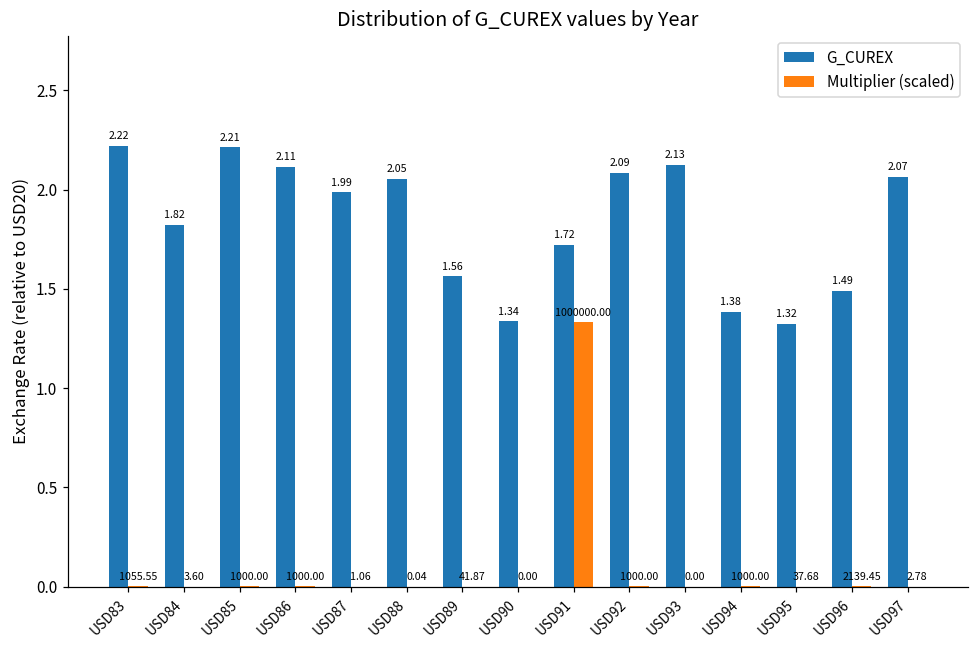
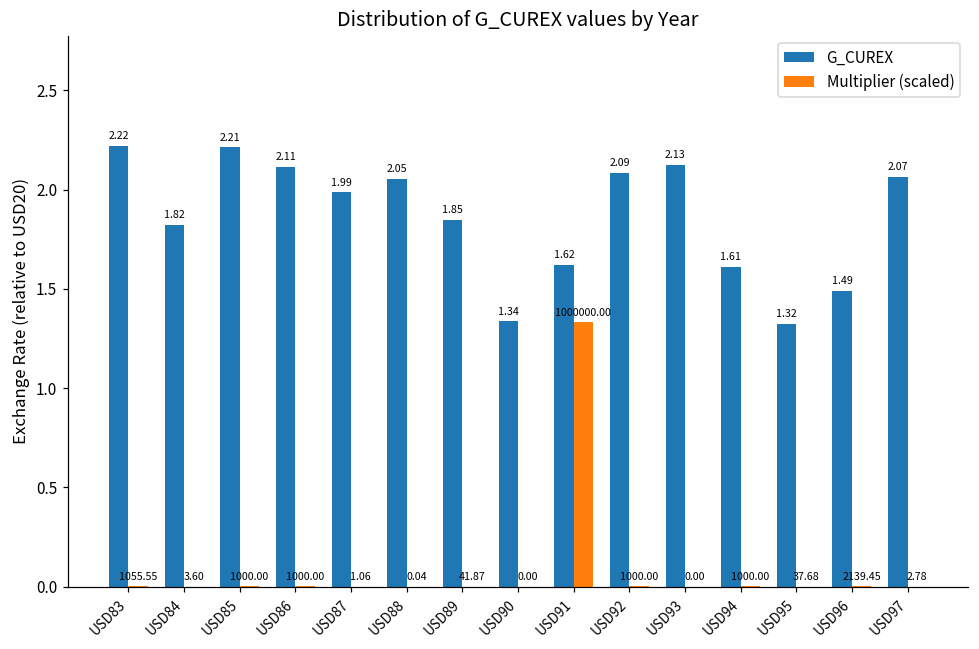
G_CUREX, USD89: 1.56 -> 1.85
G_CUREX, USD91: 1.72 -> 1.62
G_CUREX, USD94: 1.38 -> 1.61
